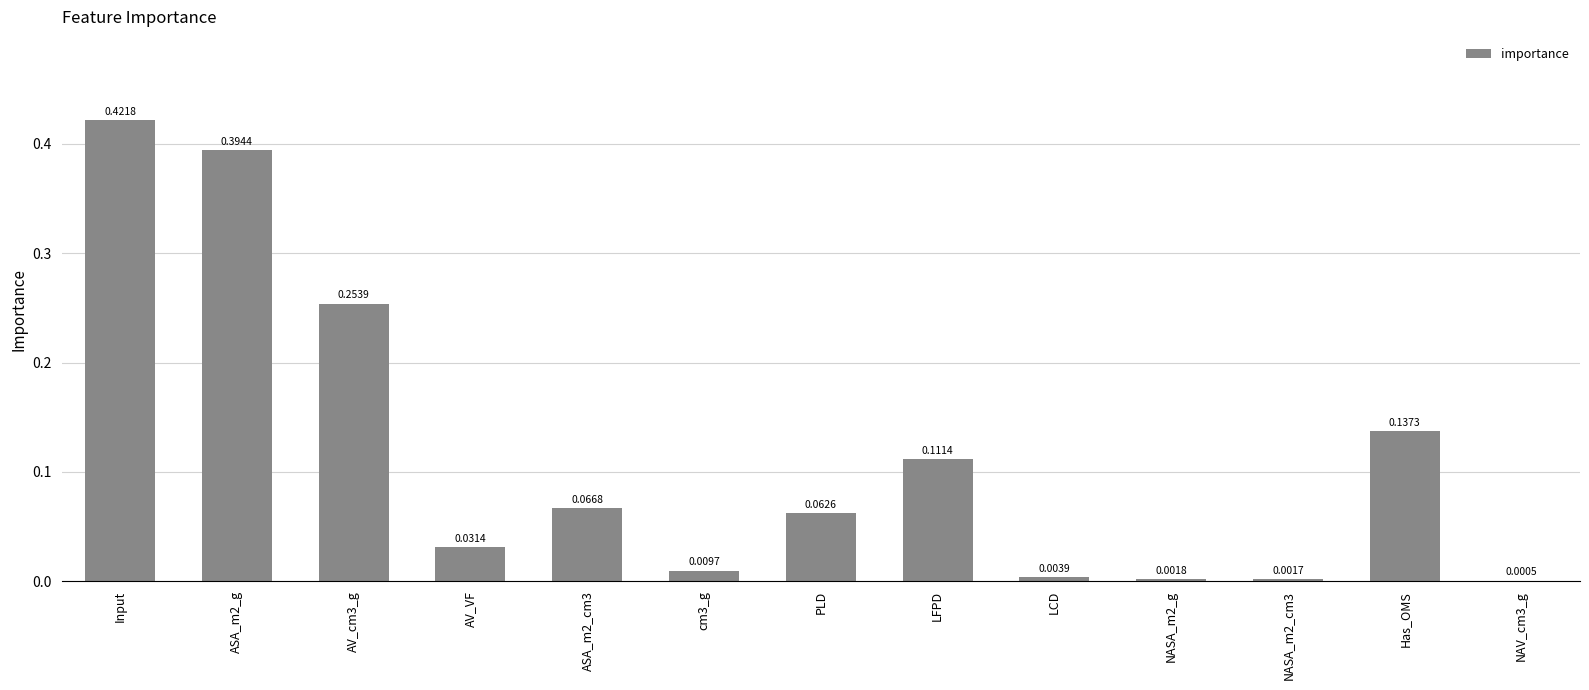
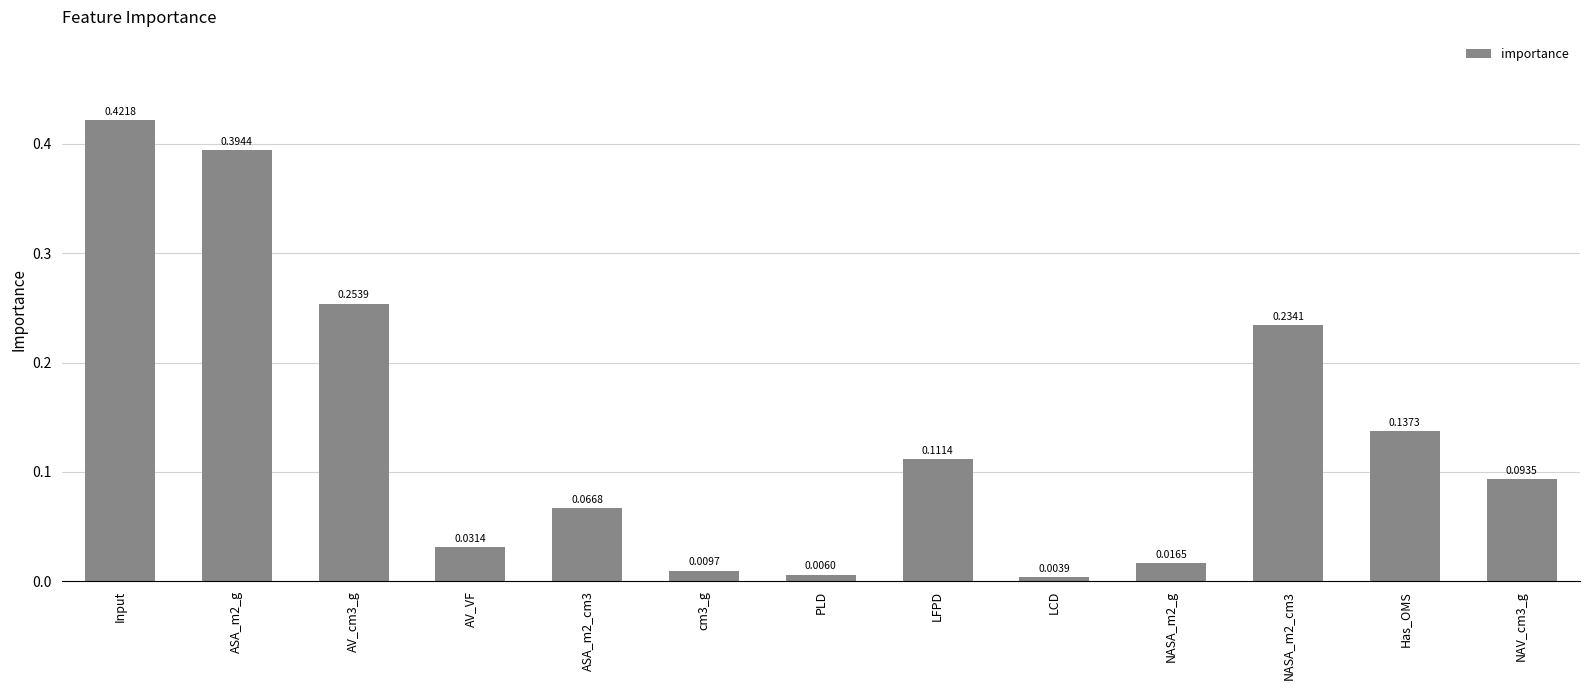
PLD: 0.0626 -> 0.0060
NASA_m2_g: 0.0018 -> 0.0165
NASA_m2_cm3: 0.0017 -> 0.2341
NAV_cm3_g: 0.0005 -> 0.0935
